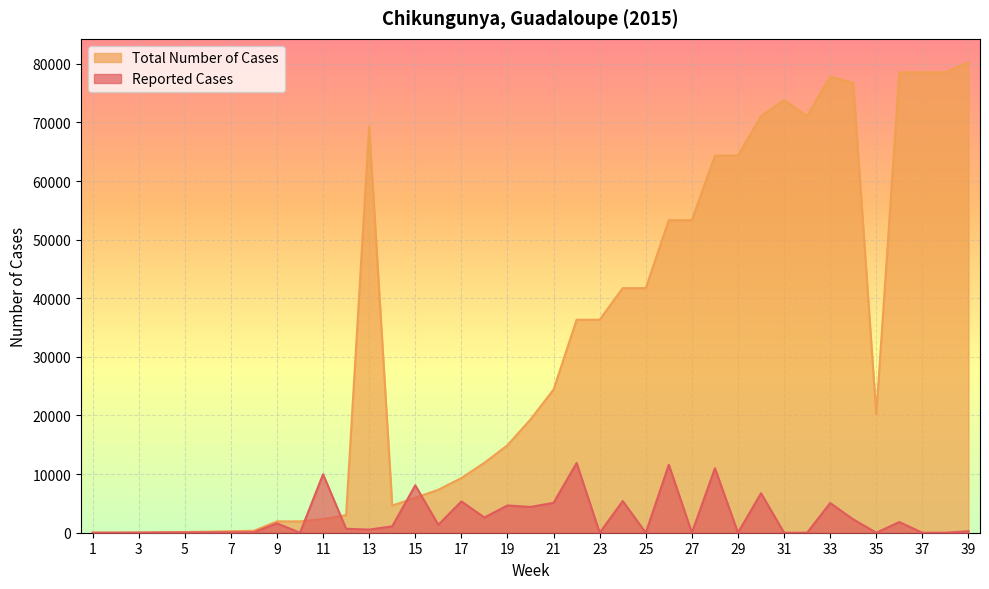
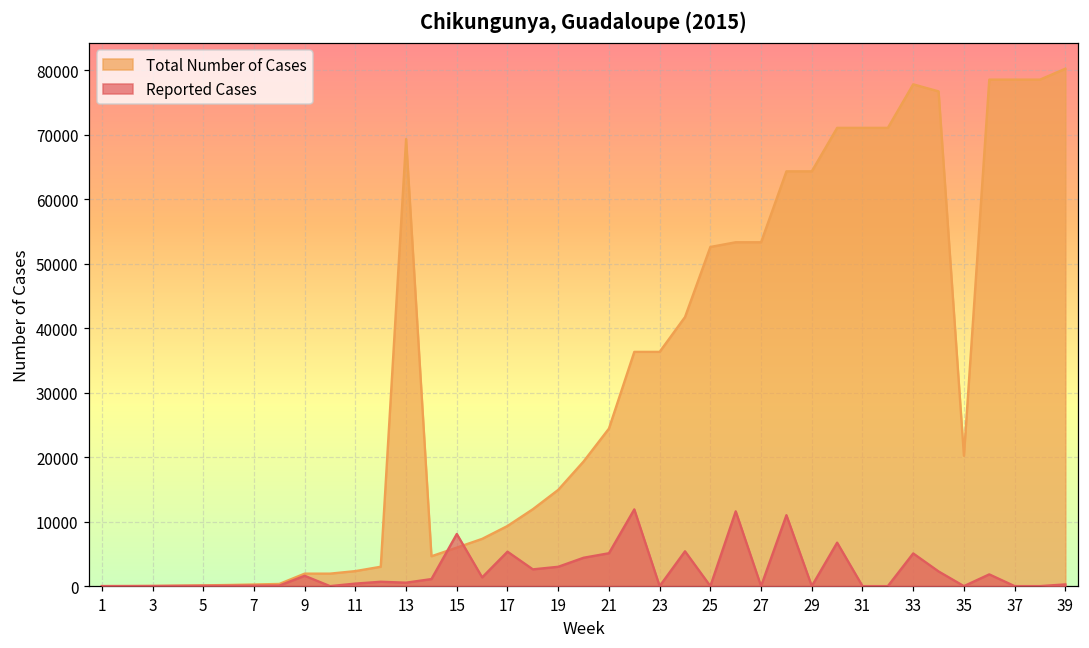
Reported Cases, 11: 10000 -> 0
Reported Cases, 19: 5000 -> 3000
Total Number of Cases, 25: 42000 -> 53000
Total Number of Cases, 31: 74000 -> 71000
